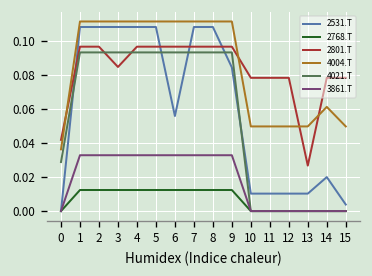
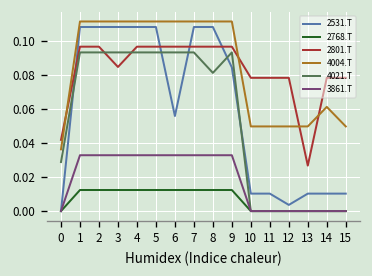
4021.T, 8: 0.093 -> 0.081
2531.T, 12: 0.010 -> 0.004
2531.T, 14: 0.020 -> 0.010
2531.T, 15: 0.004 -> 0.010
